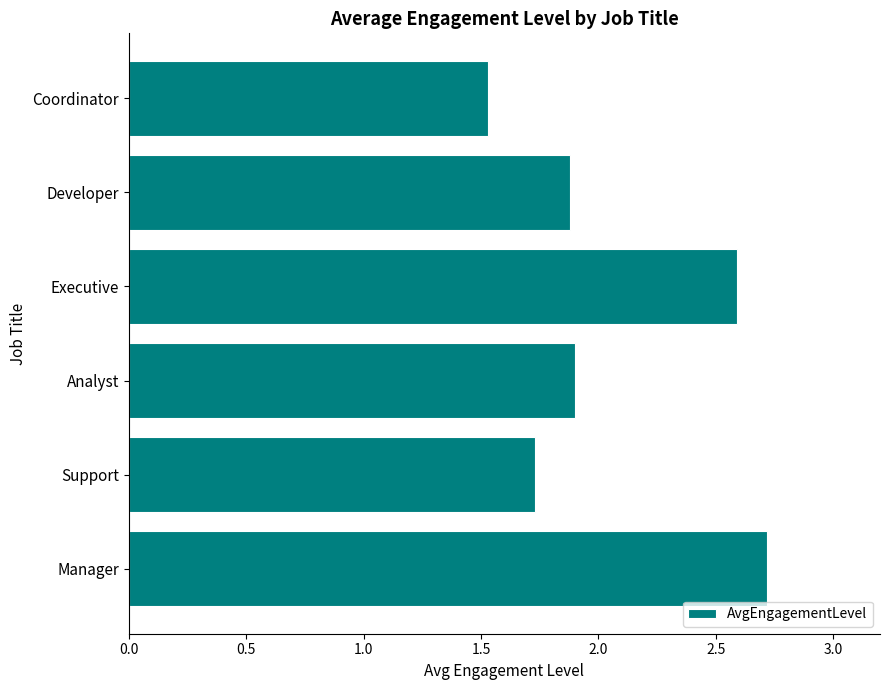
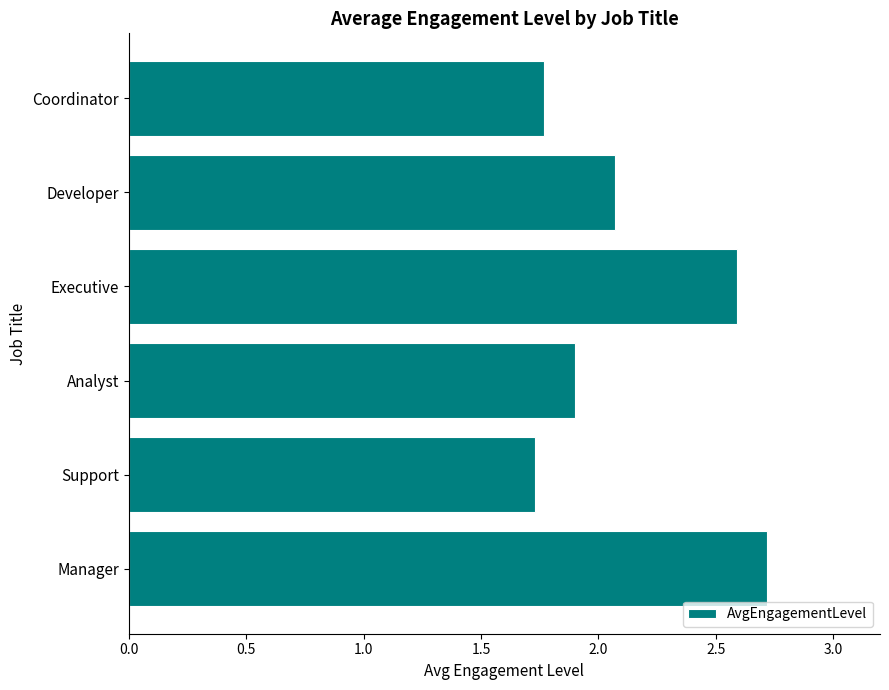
Coordinator: 1.53 -> 1.77
Developer: 1.88 -> 2.07
